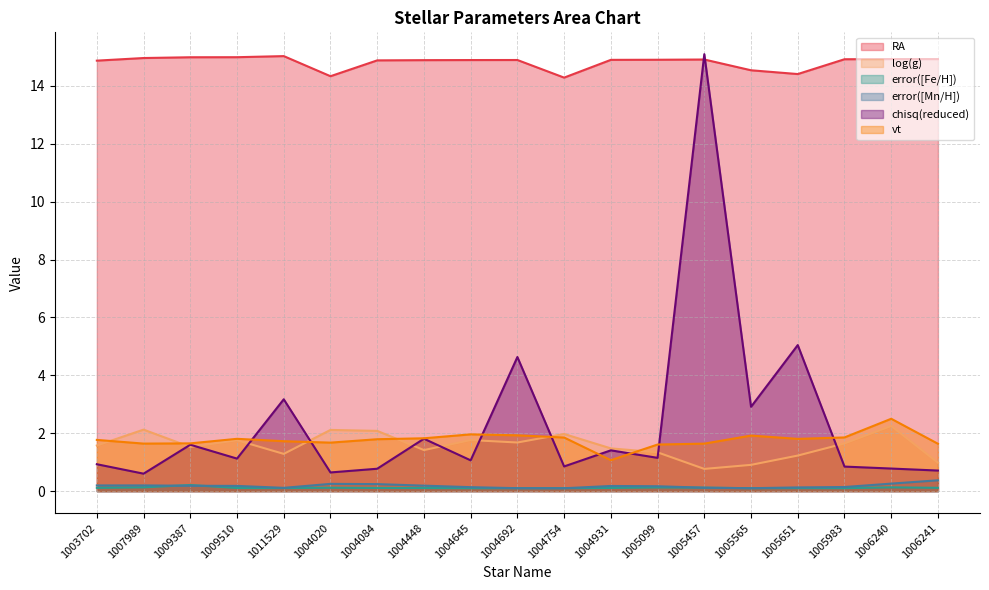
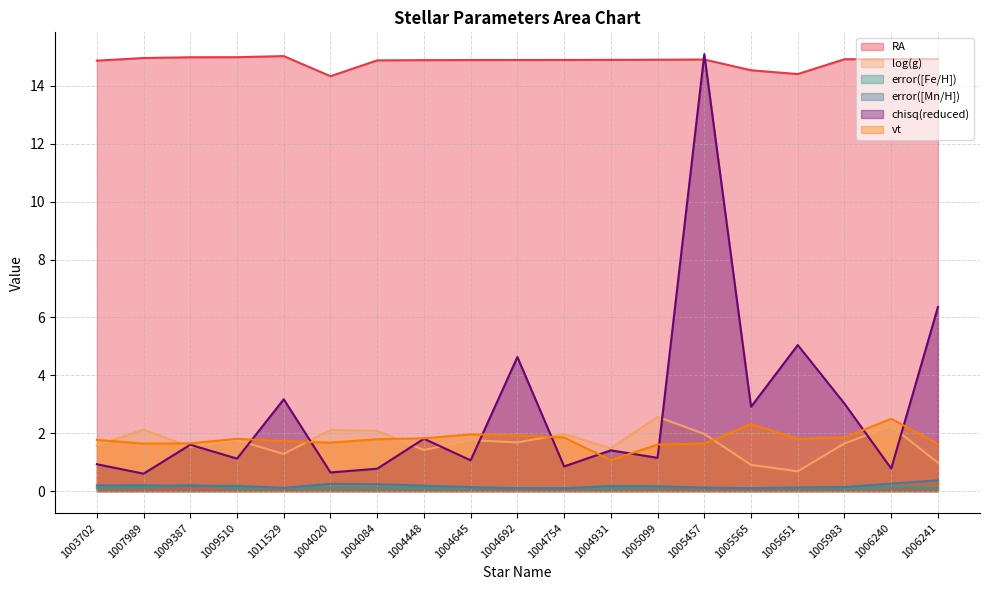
RA, 1004754: 14.3 -> 14.9
log(g), 1005099: 1.3 -> 2.6
log(g), 1005457: 0.8 -> 2.0
vt, 1005565: 1.9 -> 2.3
log(g), 1005651: 1.2 -> 0.7
chisq(reduced), 1005983: 0.8 -> 3.0
chisq(reduced), 1006241: 0.7 -> 6.4
